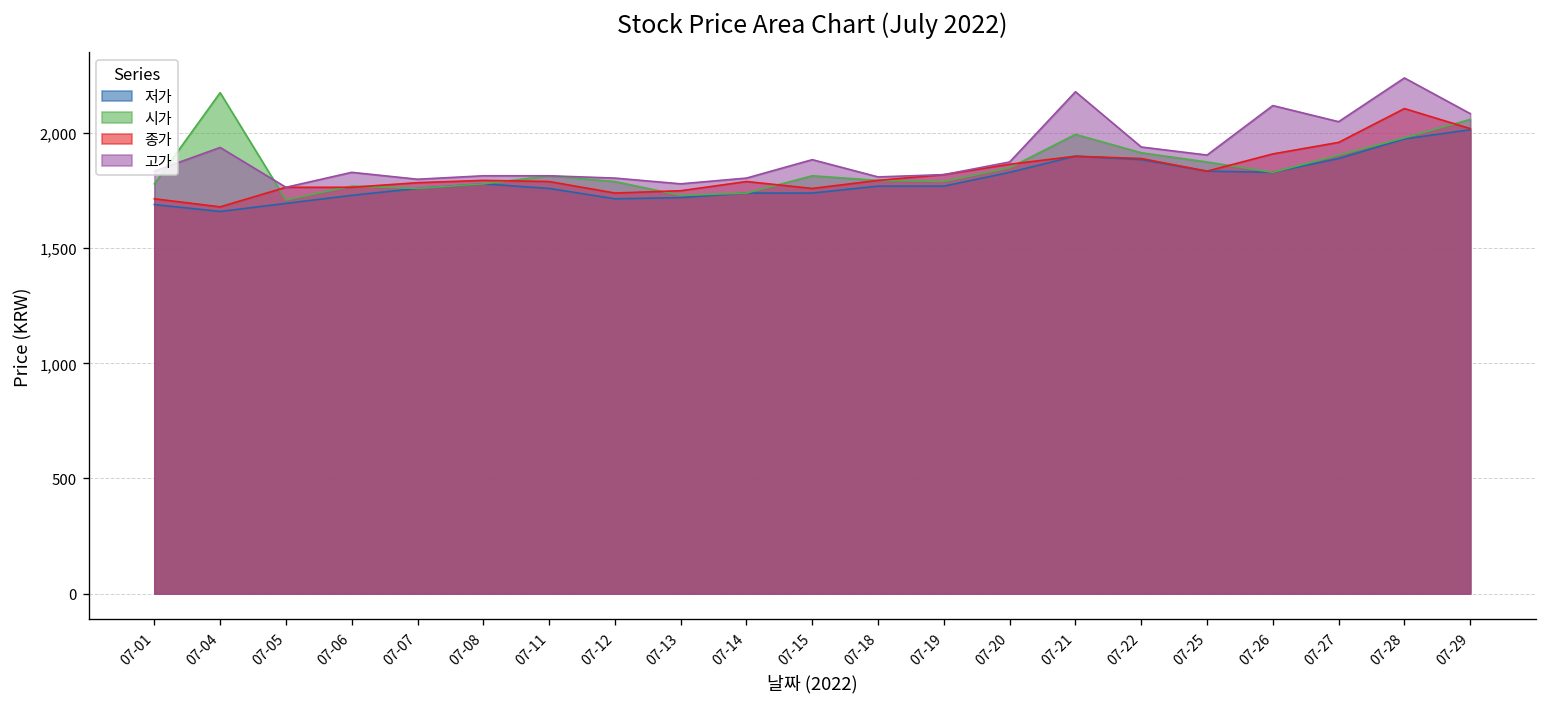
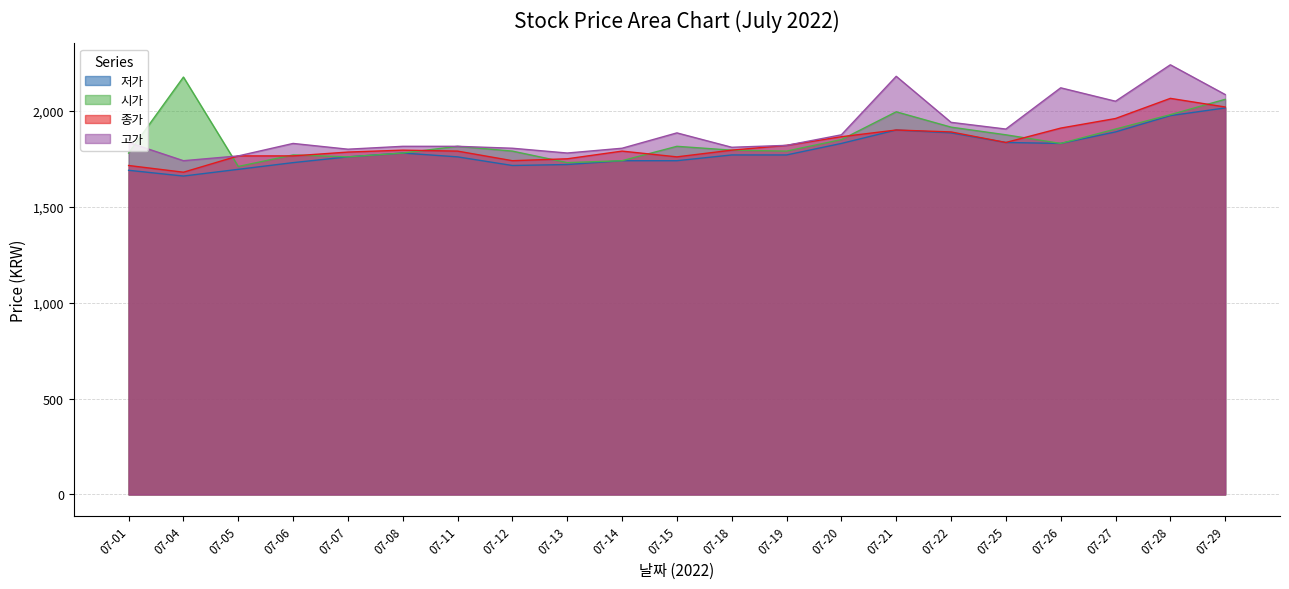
고가, 07-04: 1,940 -> 1,740
종가, 07-28: 2,110 -> 2,070
